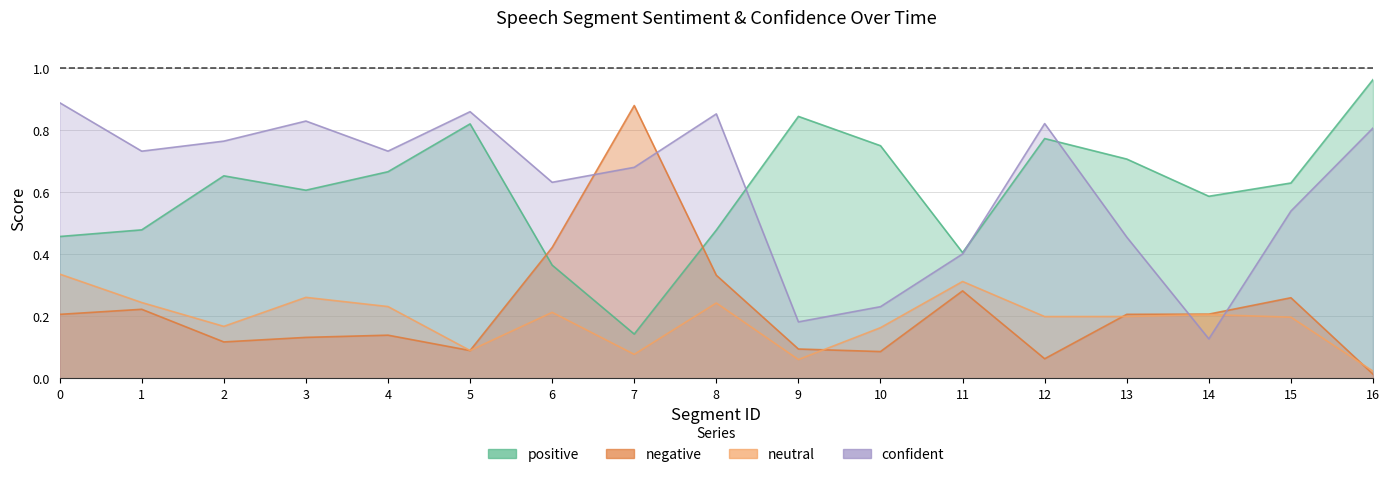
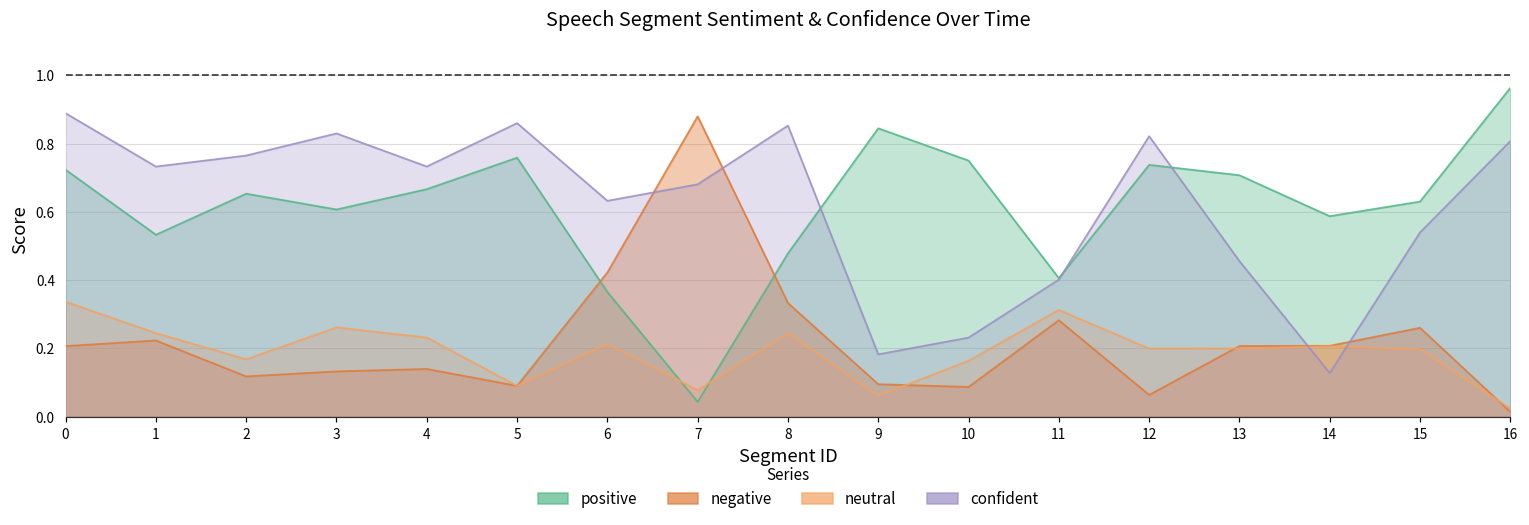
positive, 0: 0.46 -> 0.72
positive, 1: 0.48 -> 0.53
positive, 5: 0.82 -> 0.76
positive, 7: 0.14 -> 0.04
positive, 12: 0.77 -> 0.74
